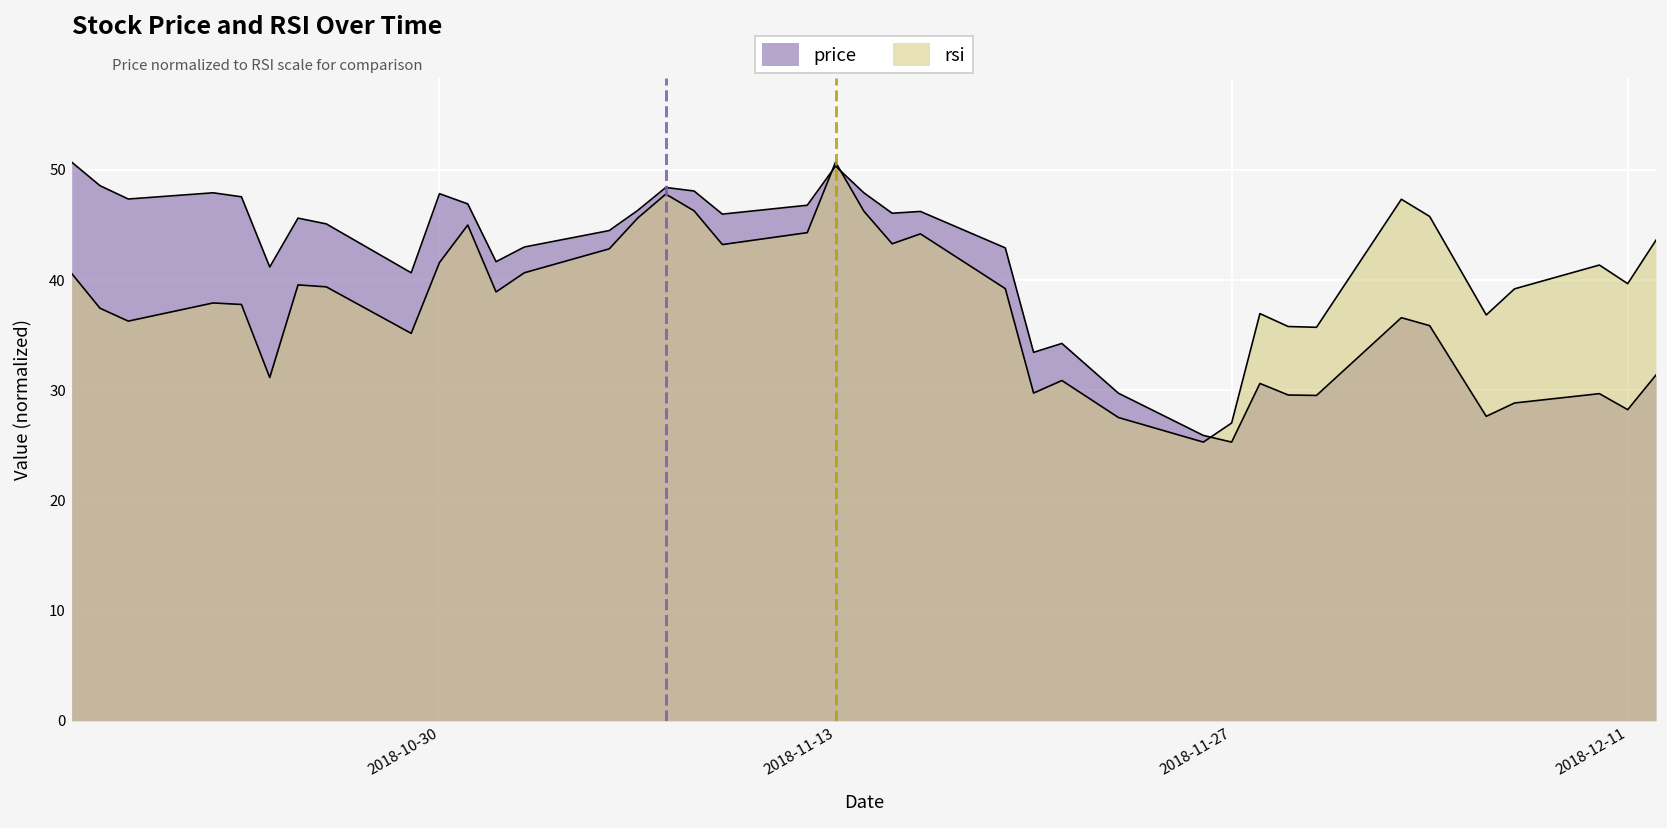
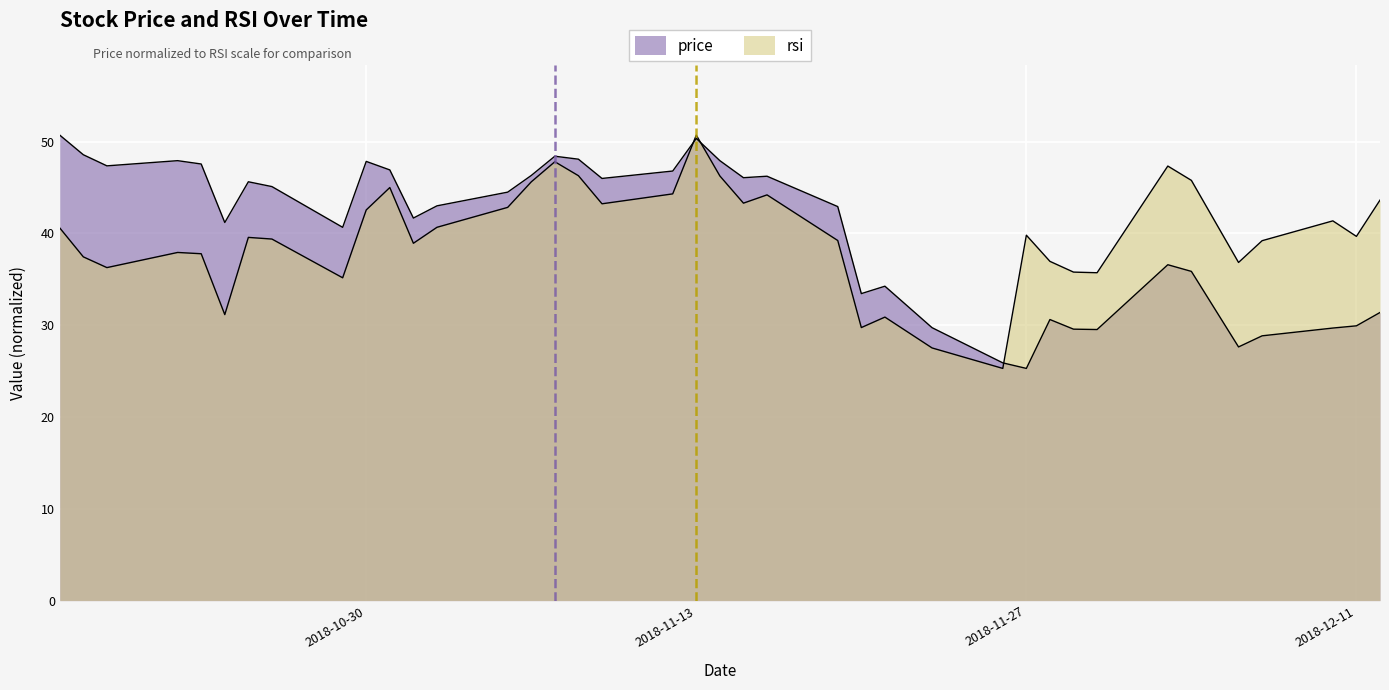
rsi, 2018-10-30: 42 -> 43
rsi, 2018-11-27: 27 -> 40
price, 2018-12-11: 28 -> 30
